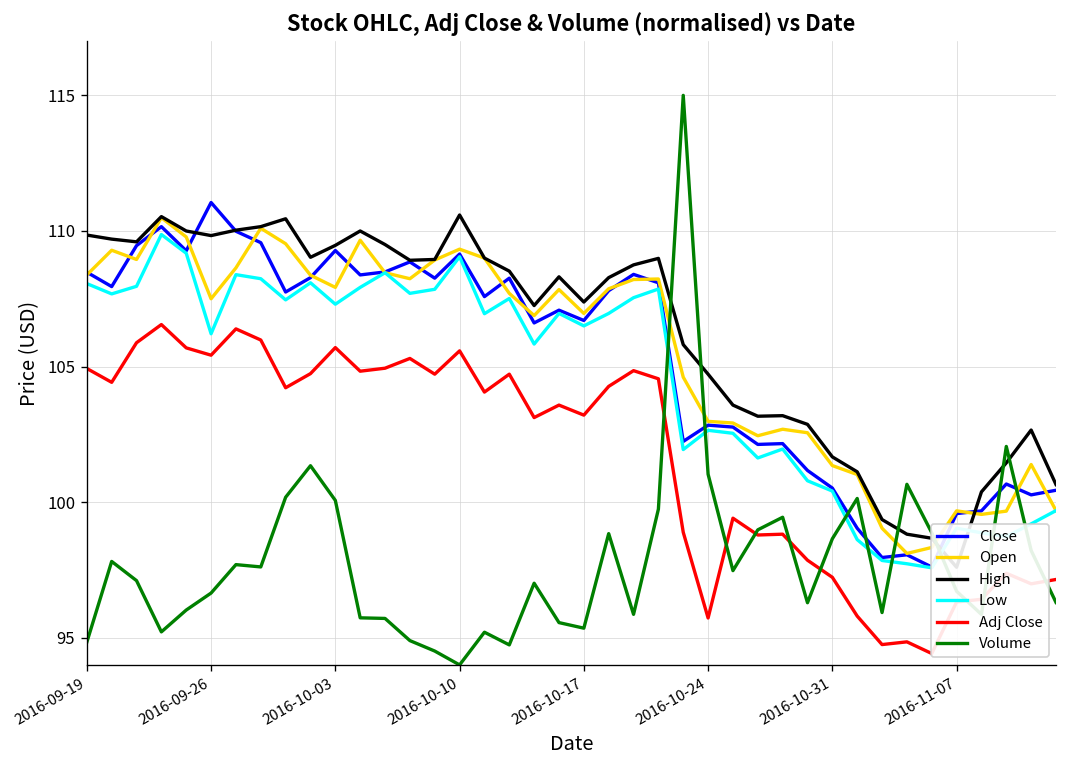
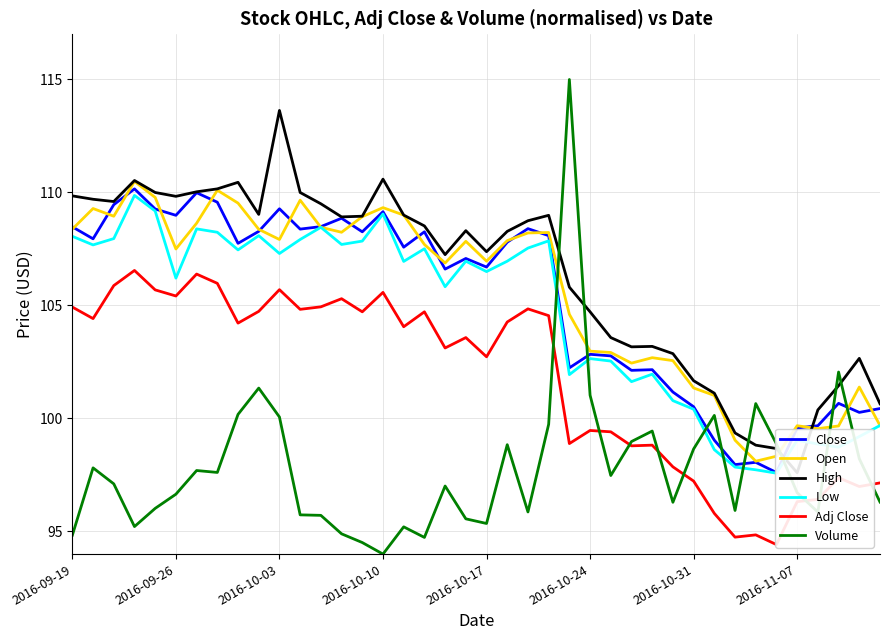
Close, 2016-09-26: 111.1 -> 109.0
High, 2016-10-03: 109.5 -> 113.6
Adj Close, 2016-10-17: 103.2 -> 102.7
Adj Close, 2016-10-24: 95.7 -> 99.5
